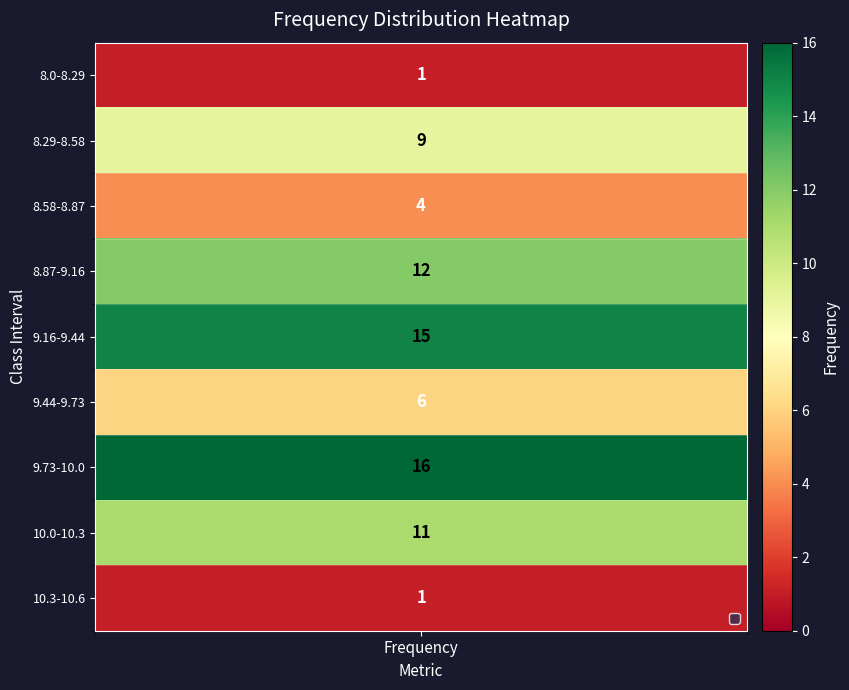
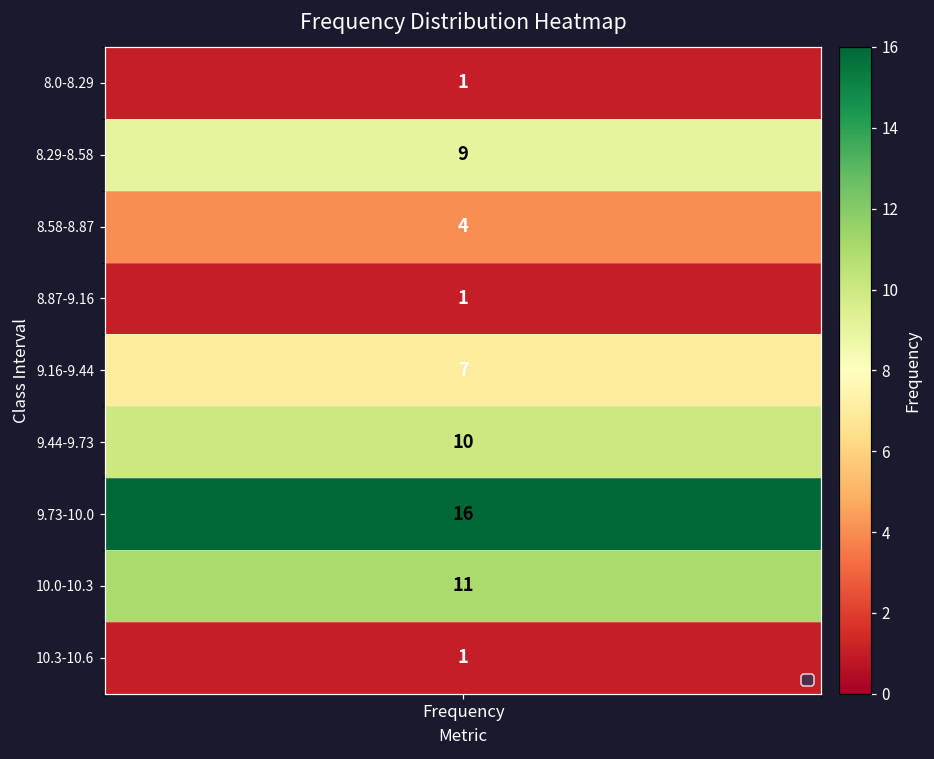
8.87-9.16, Frequency: 12 -> 1
9.16-9.44, Frequency: 15 -> 7
9.44-9.73, Frequency: 6 -> 10
